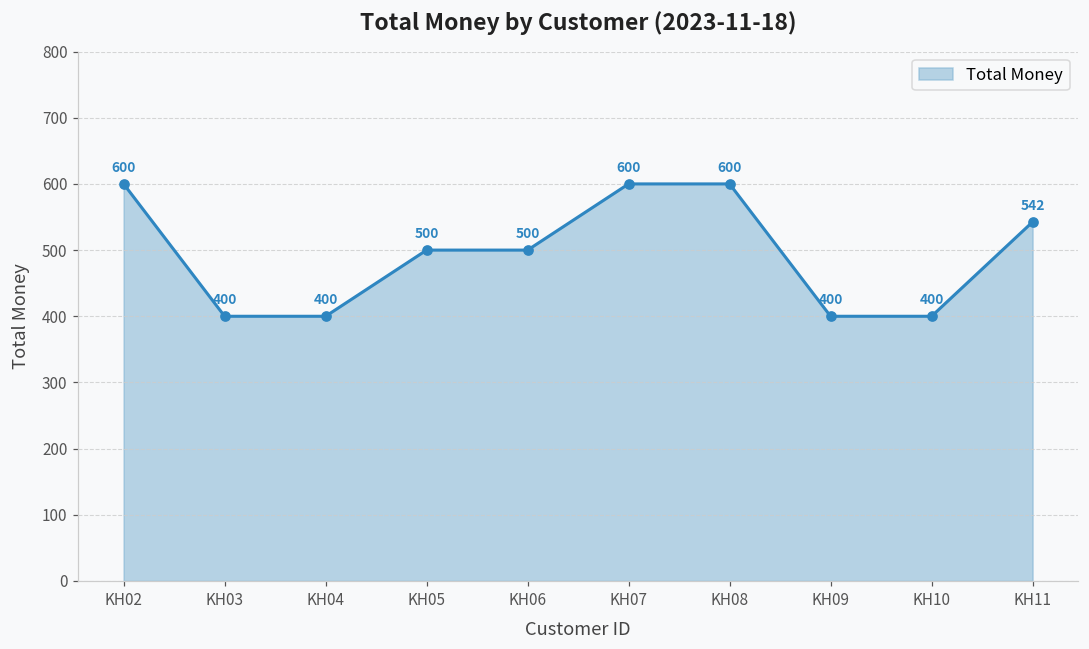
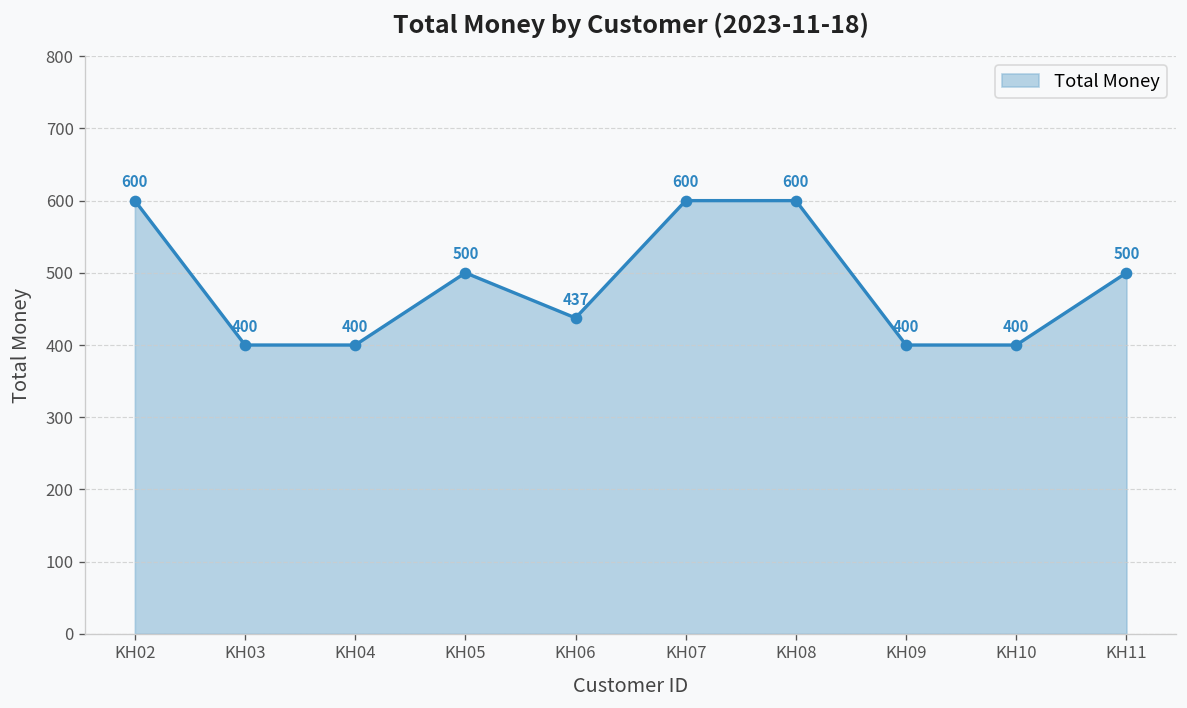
KH06: 500 -> 437
KH11: 542 -> 500
